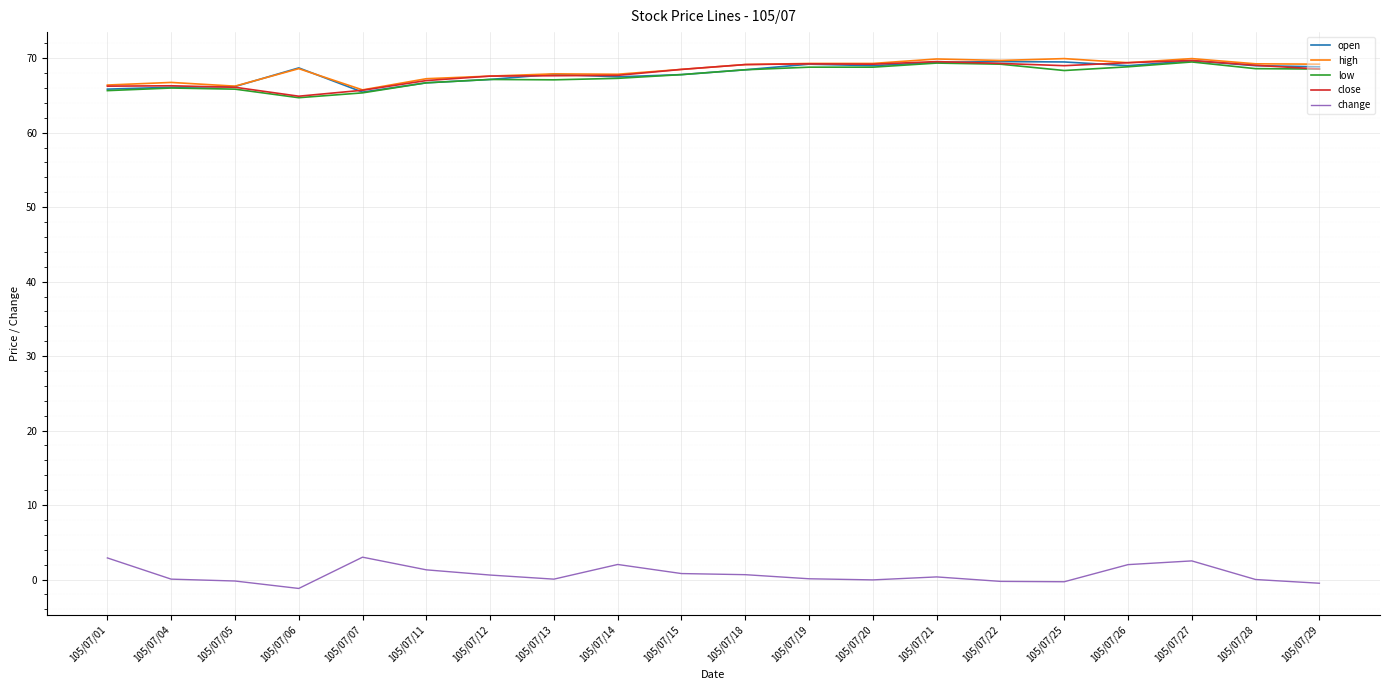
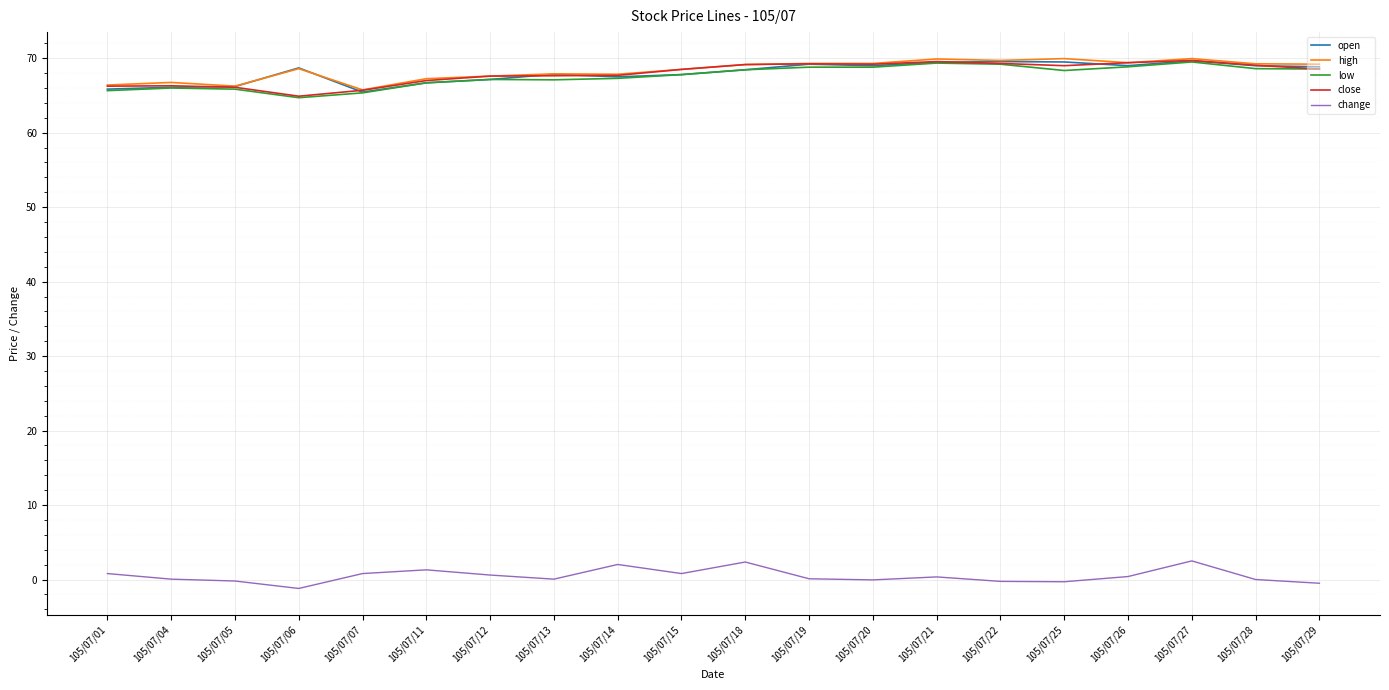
change, 105/07/01: 3 -> 1
change, 105/07/07: 3 -> 1
change, 105/07/18: 1 -> 2
change, 105/07/26: 2 -> 0
